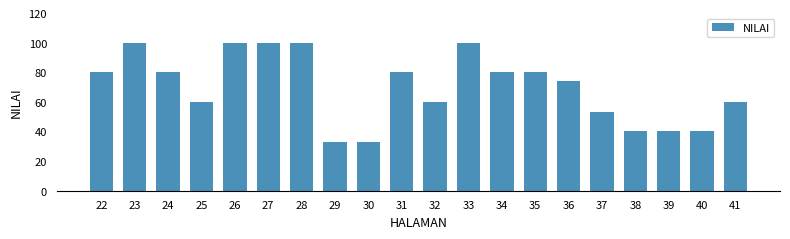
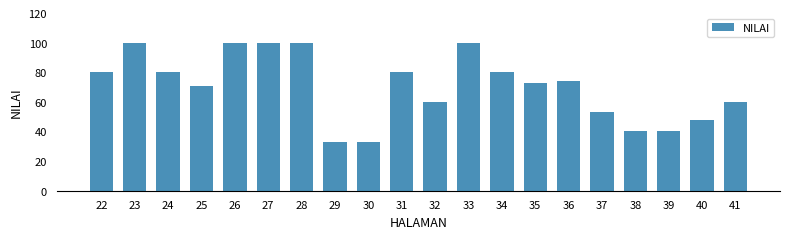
25: 60 -> 71
35: 80 -> 73
40: 40 -> 48
